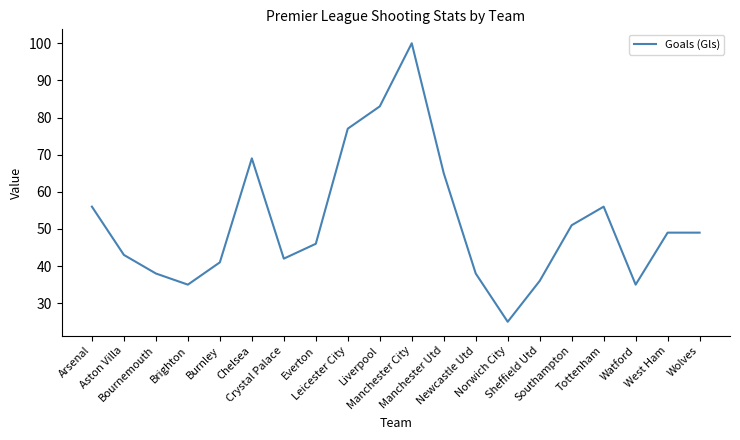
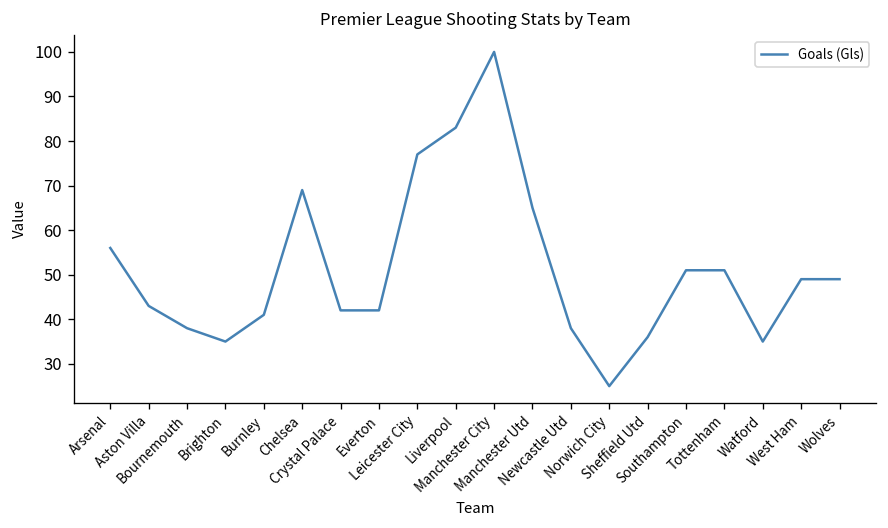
Everton: 46 -> 42
Tottenham: 56 -> 51
